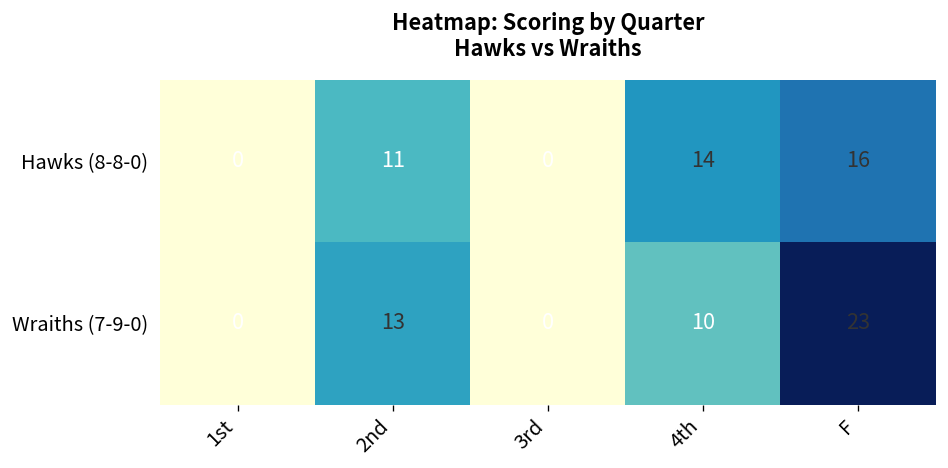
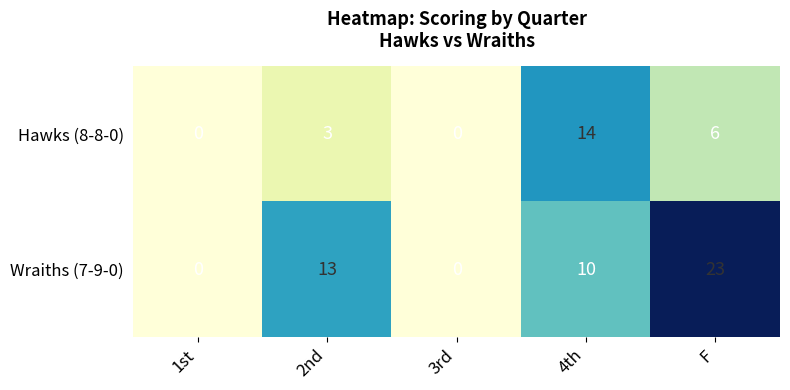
Hawks (8-8-0), 2nd: 11 -> 3
Hawks (8-8-0), F: 16 -> 6
